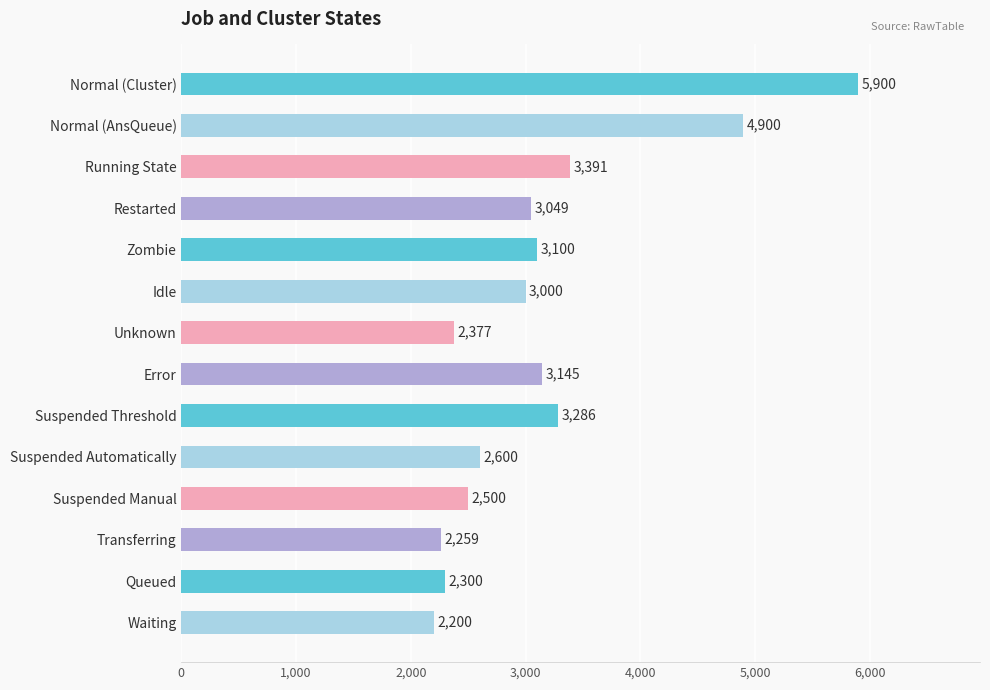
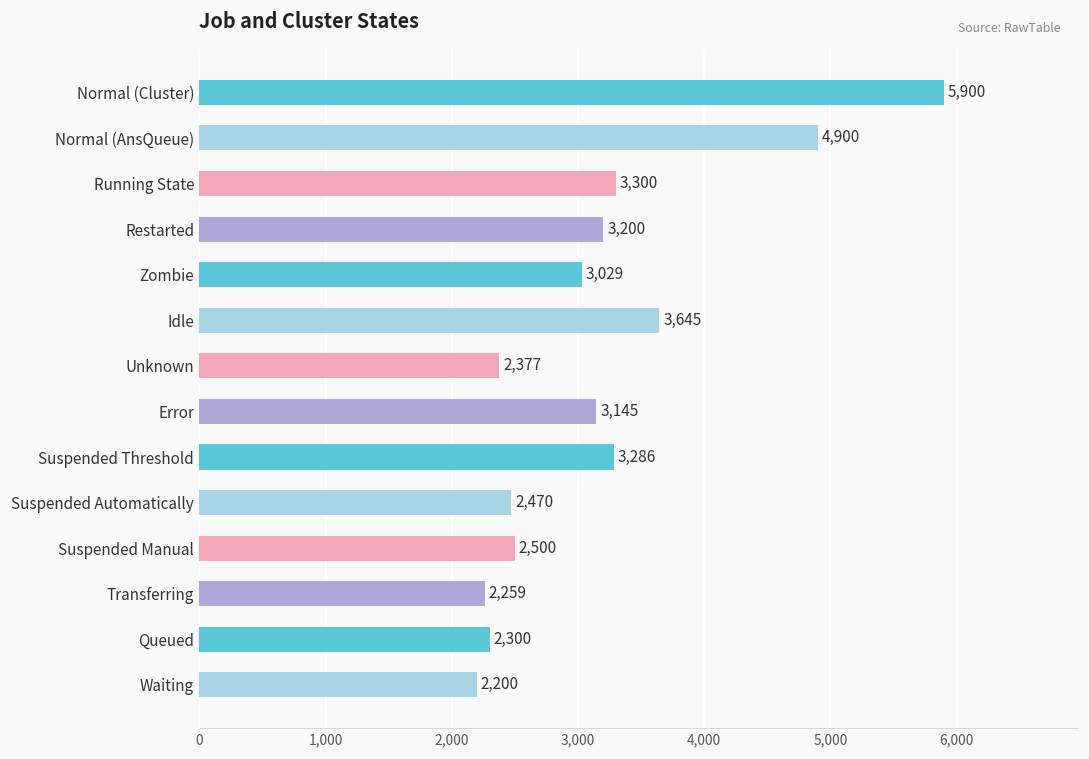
Running State: 3,391 -> 3,300
Restarted: 3,049 -> 3,200
Zombie: 3,100 -> 3,029
Idle: 3,000 -> 3,645
Suspended Automatically: 2,600 -> 2,470
